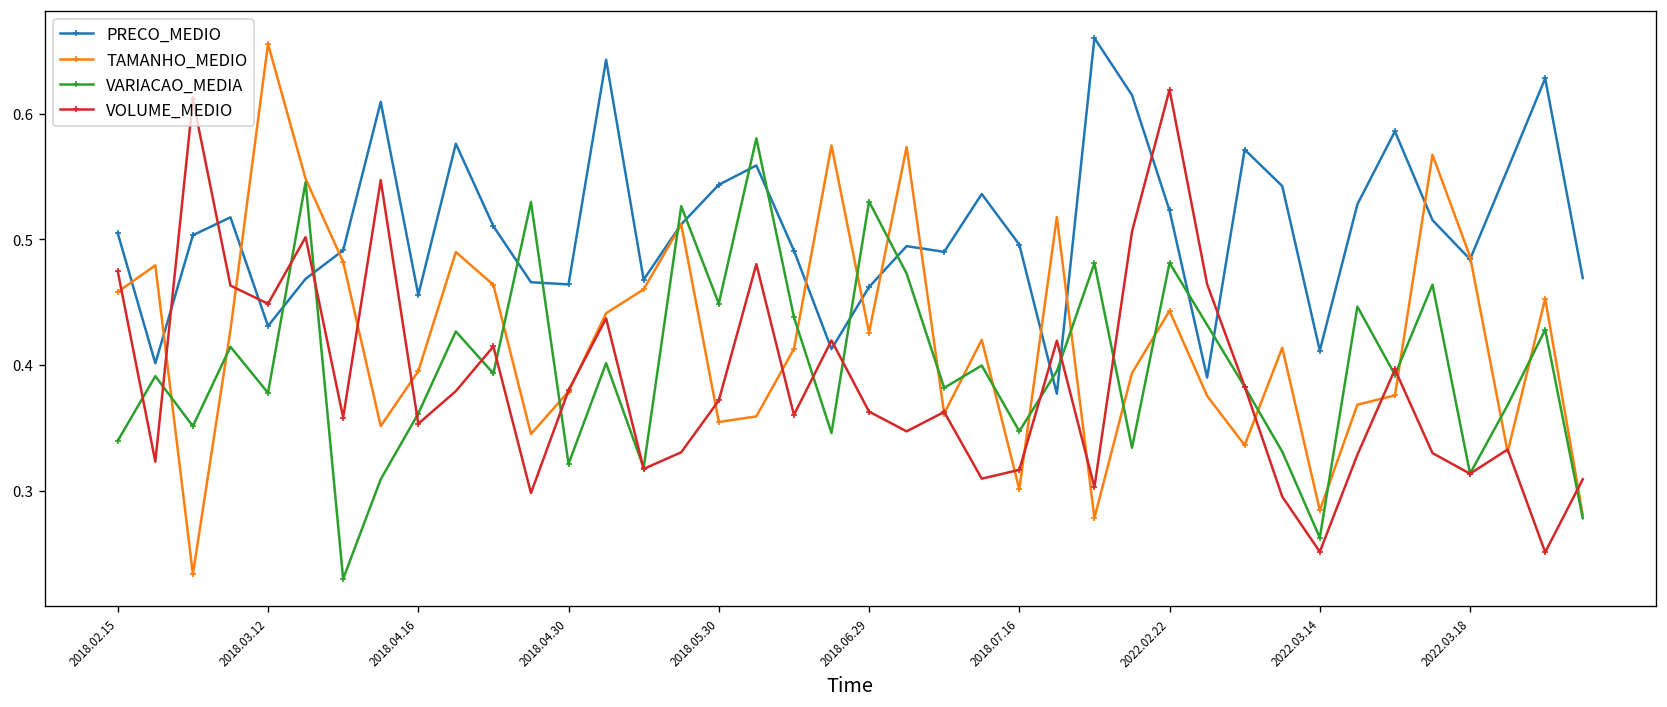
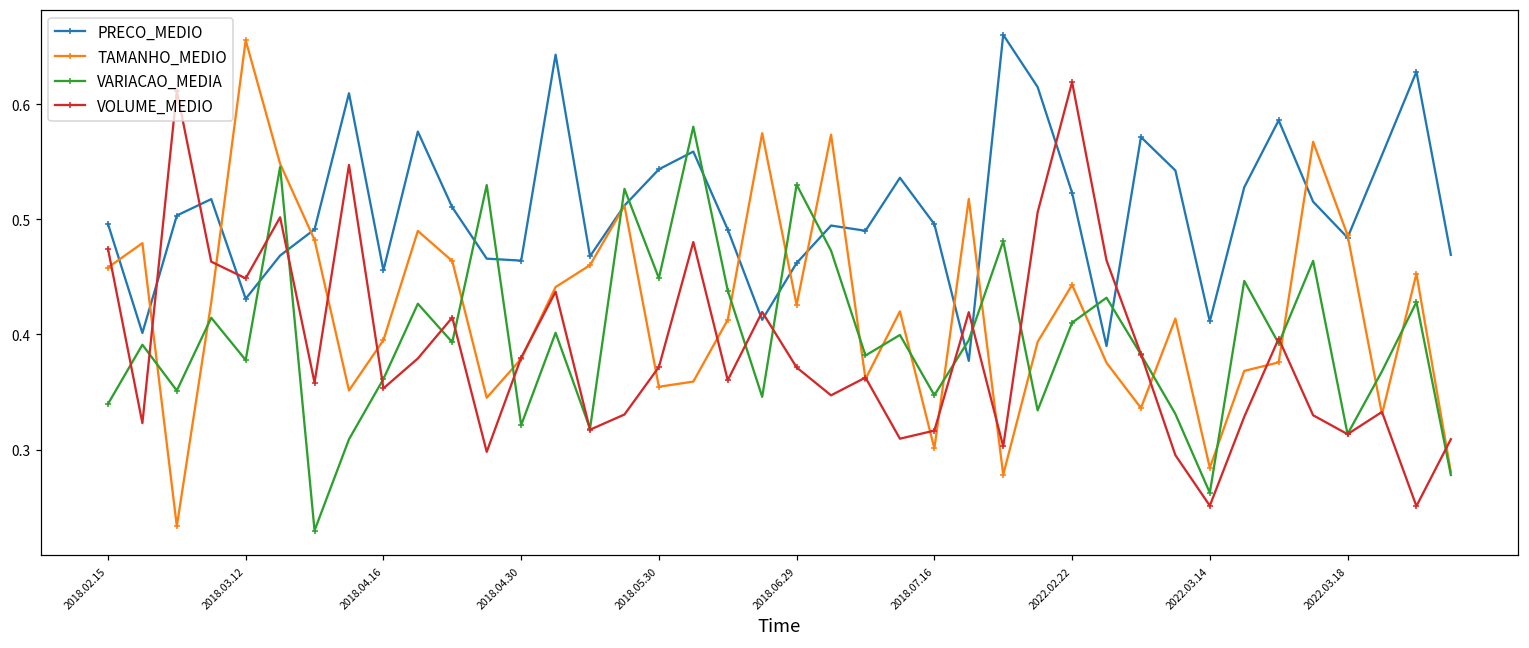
PRECO_MEDIO, 2018.02.15: 0.505 -> 0.496
VOLUME_MEDIO, 2018.06.29: 0.363 -> 0.371
VARIACAO_MEDIA, 2022.02.22: 0.481 -> 0.410
